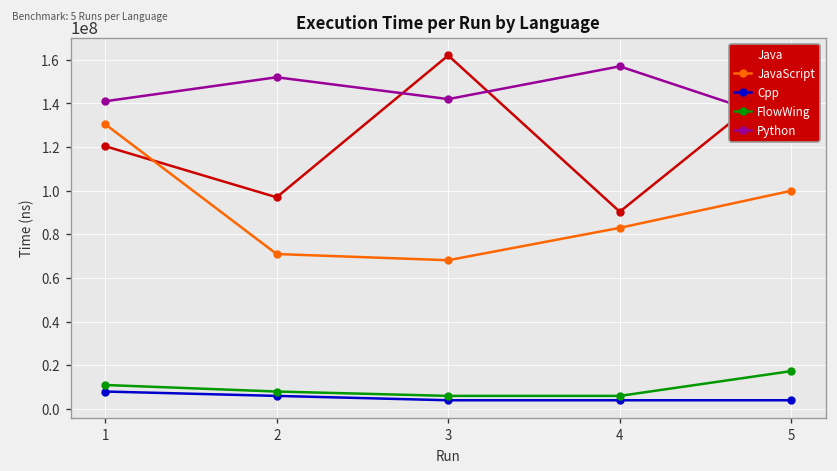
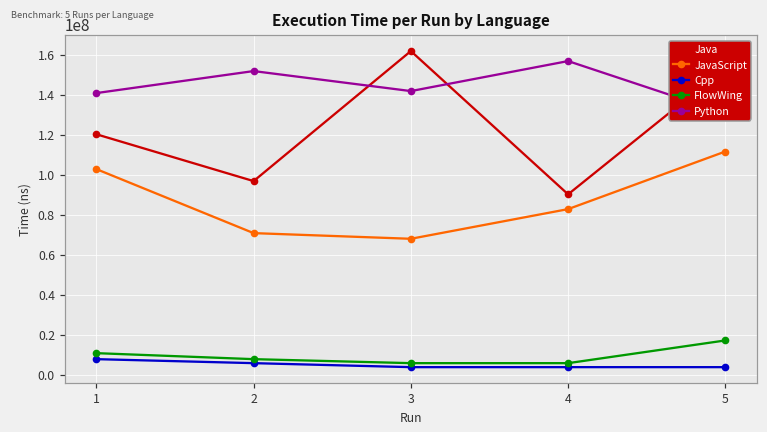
JavaScript, 1: 131000000 -> 103000000
JavaScript, 5: 100000000 -> 112000000
